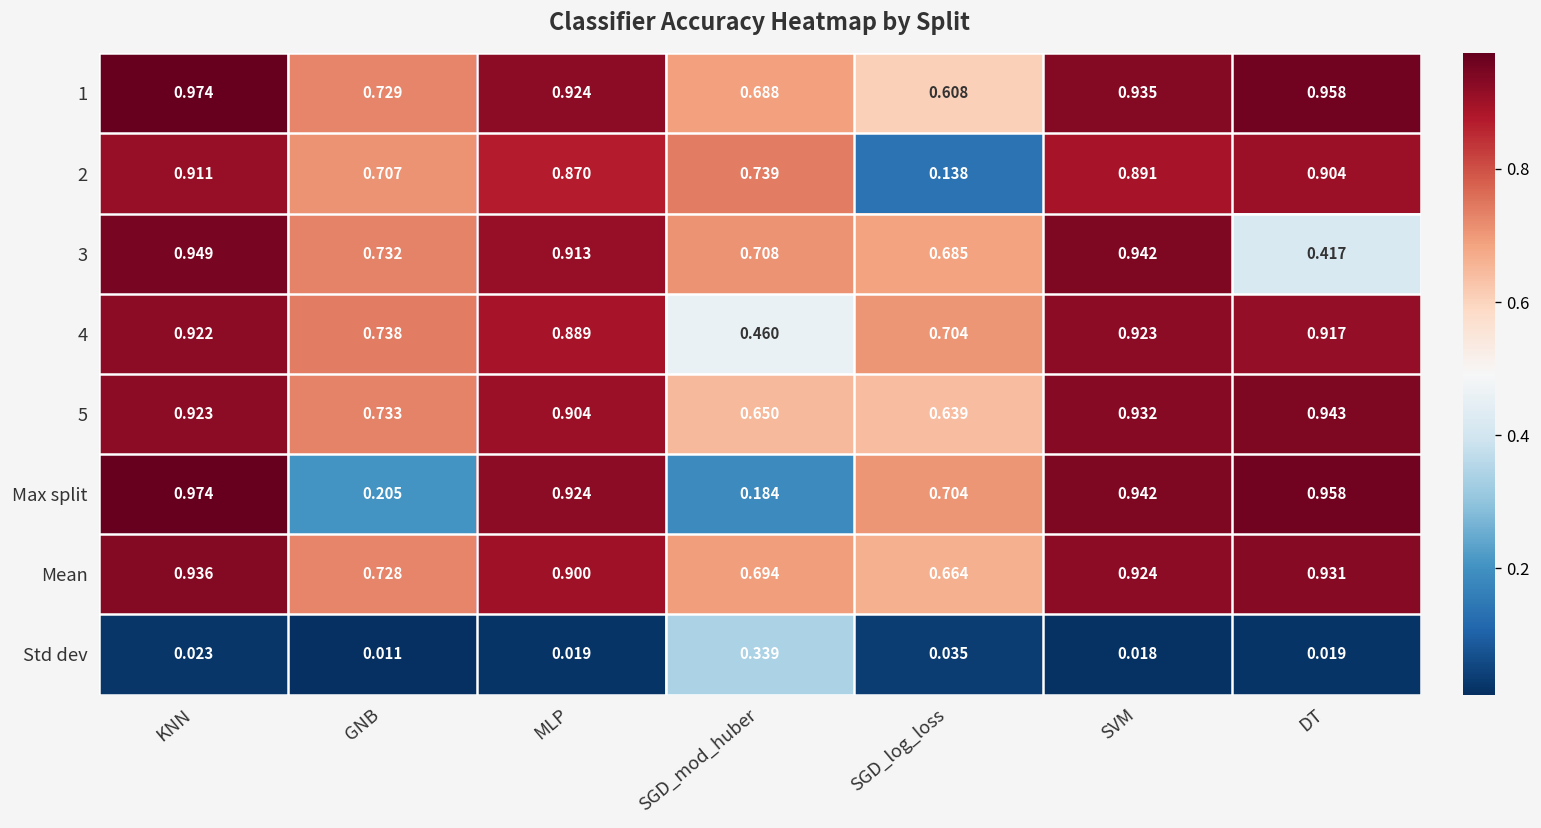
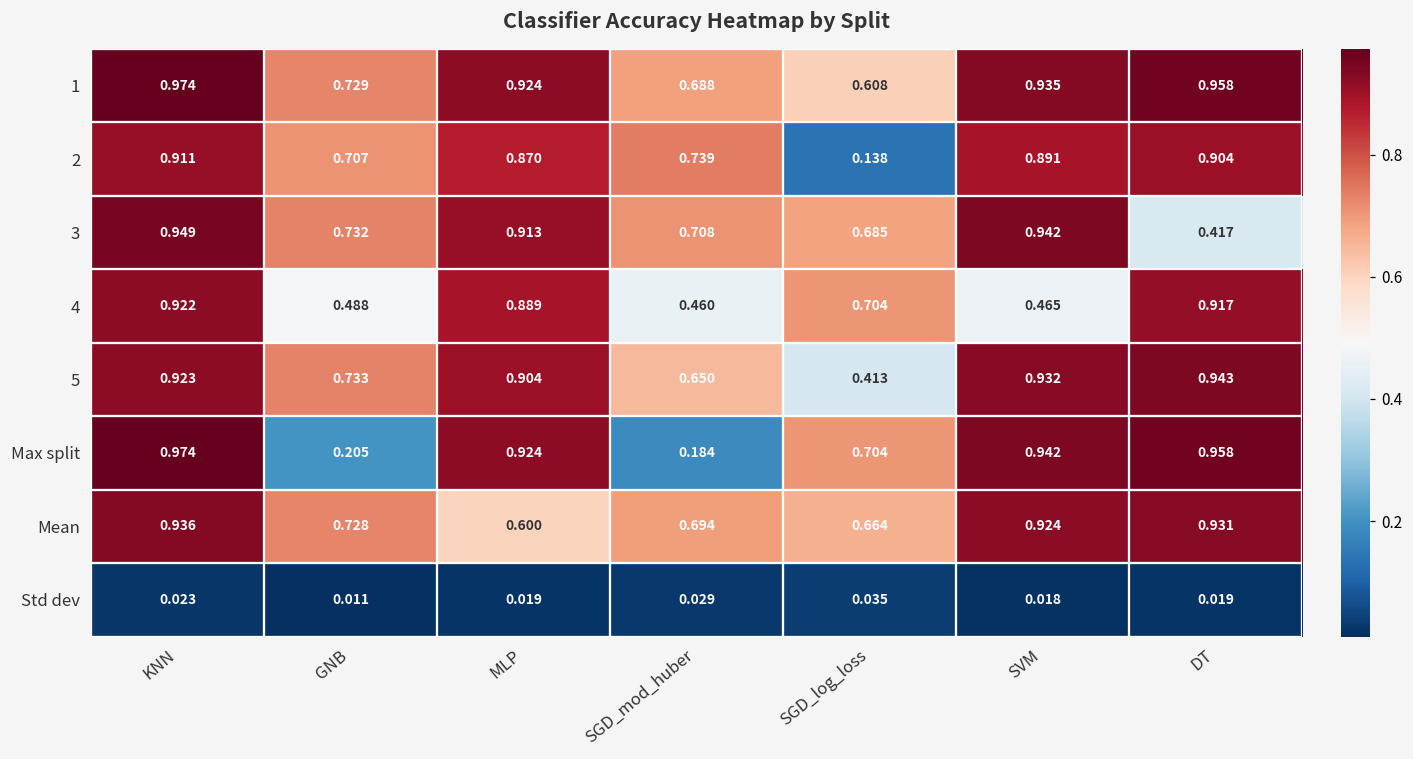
4, GNB: 0.738 -> 0.488
4, SVM: 0.923 -> 0.465
5, SGD_log_loss: 0.639 -> 0.413
Mean, MLP: 0.900 -> 0.600
Std dev, SGD_mod_huber: 0.339 -> 0.029
